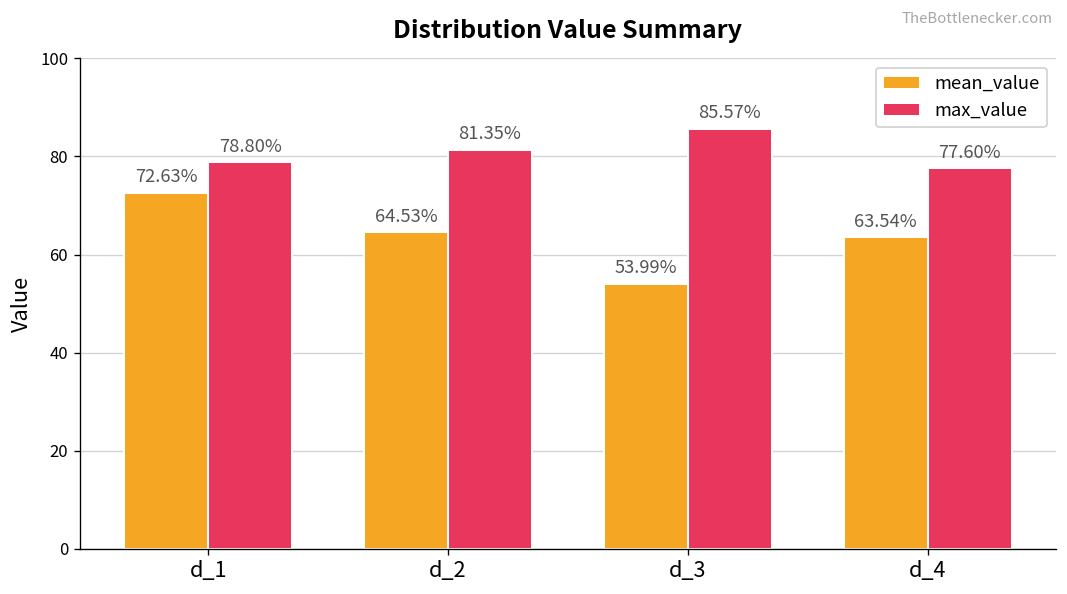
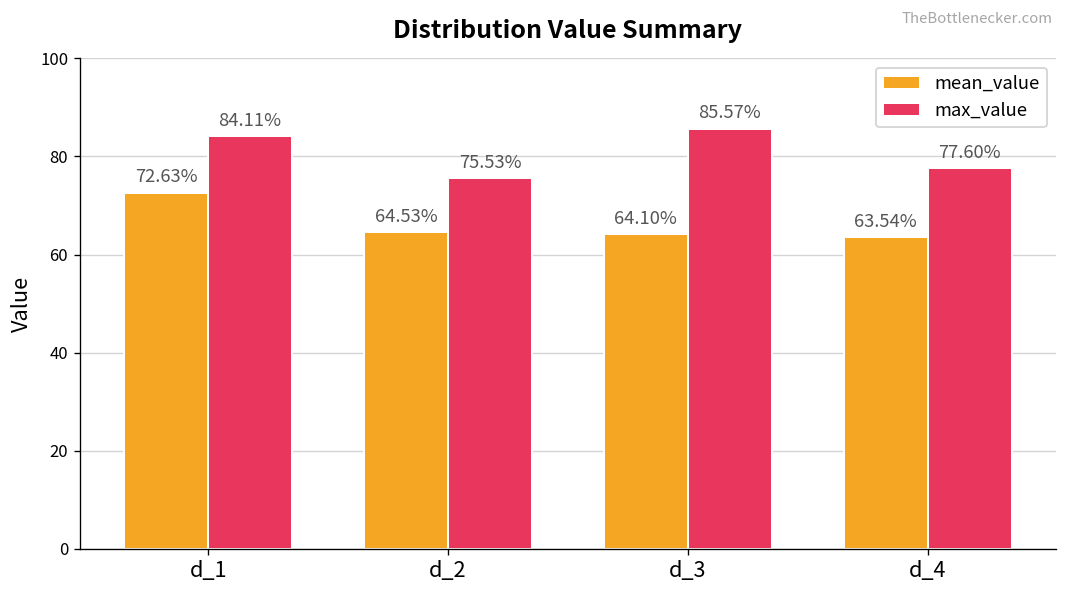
max_value, d_1: 78.80% -> 84.11%
max_value, d_2: 81.35% -> 75.53%
mean_value, d_3: 53.99% -> 64.10%
